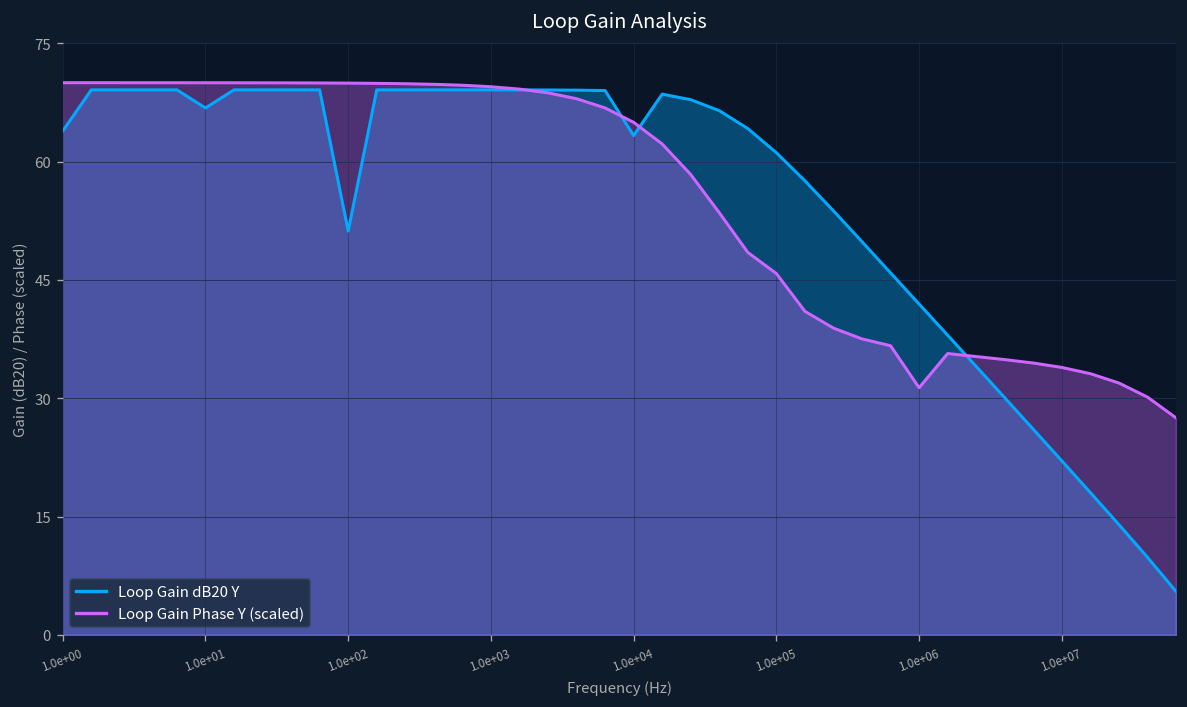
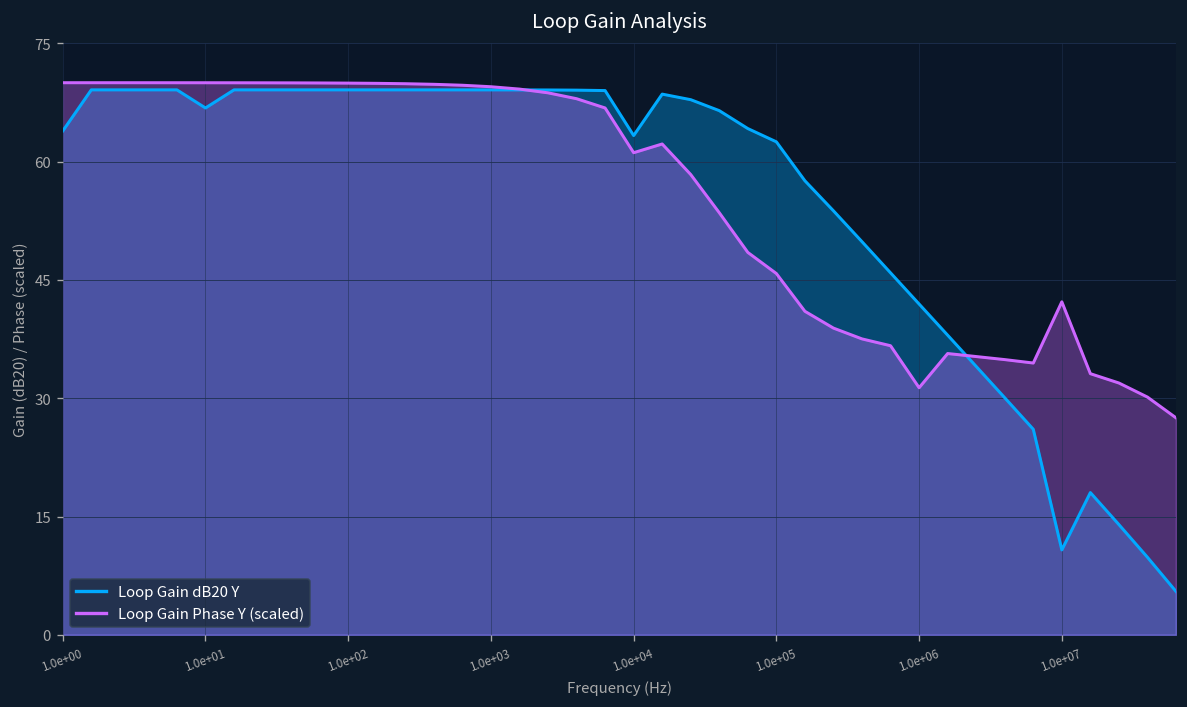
Loop Gain dB20 Y, 1.0e+02: 51 -> 69
Loop Gain Phase Y (scaled), 1.0e+04: 65 -> 61
Loop Gain dB20 Y, 1.0e+05: 61 -> 63
Loop Gain dB20 Y, 1.0e+07: 22 -> 11
Loop Gain Phase Y (scaled), 1.0e+07: 34 -> 42
